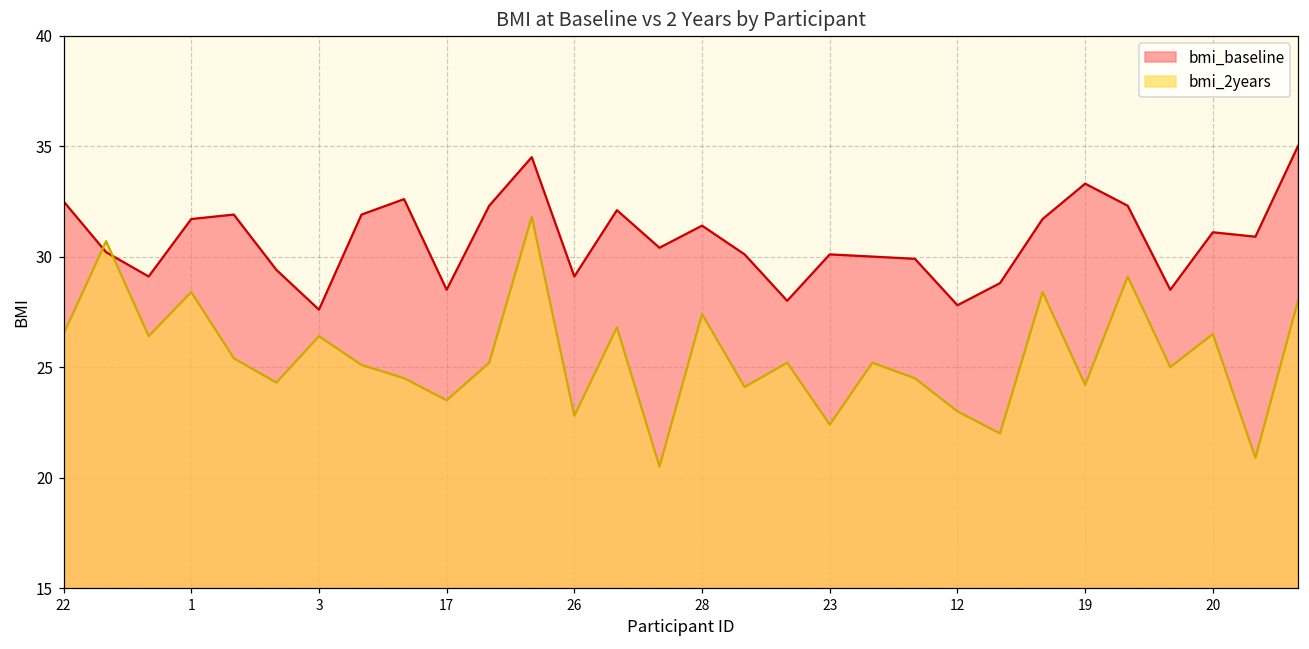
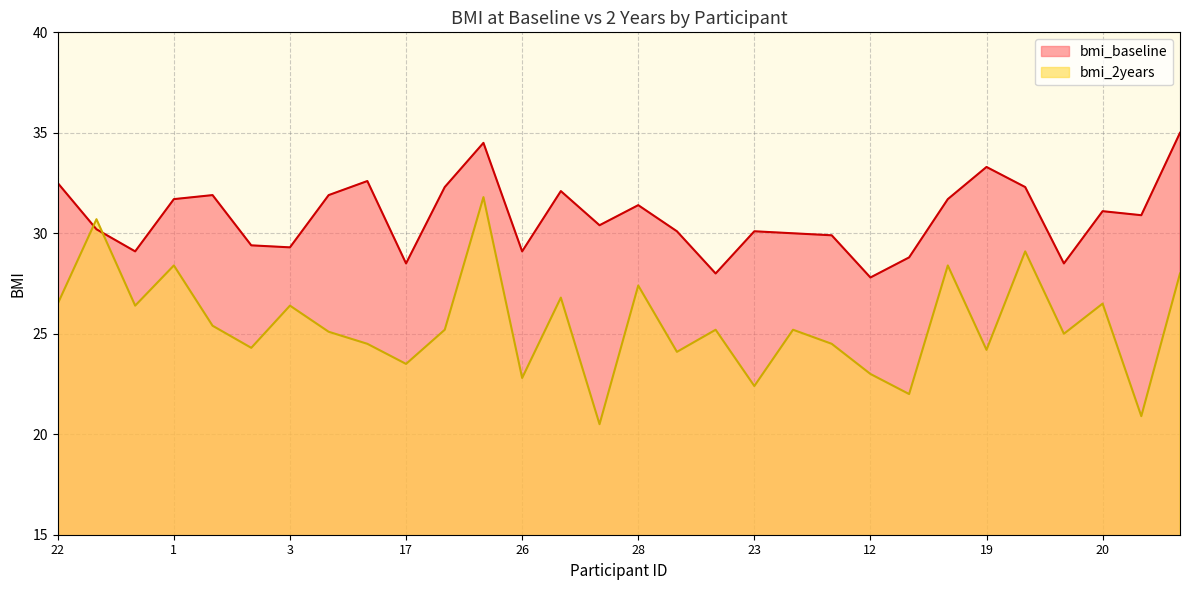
bmi_baseline, 3: 27.6 -> 29.3
